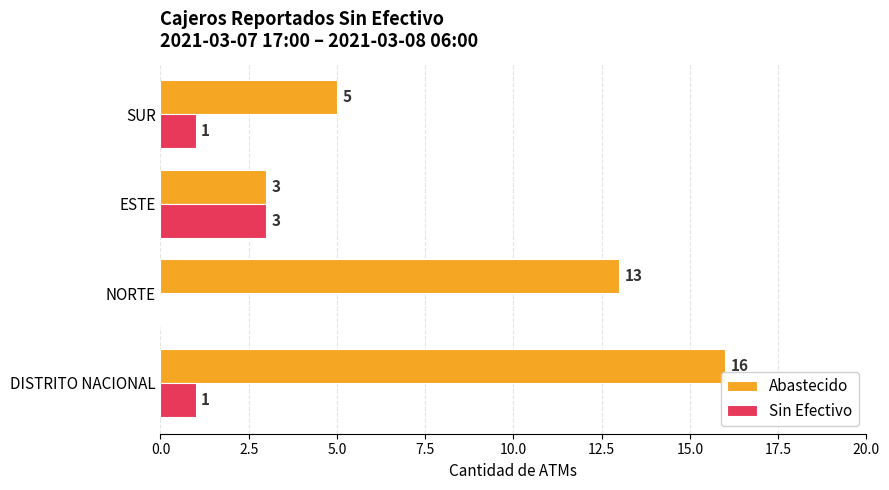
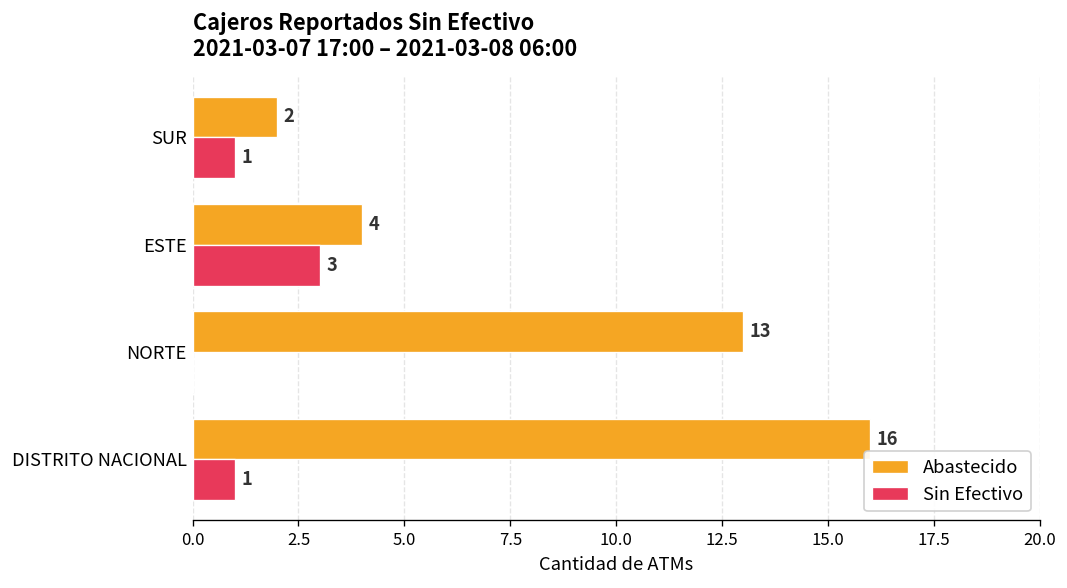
Abastecido, SUR: 5 -> 2
Abastecido, ESTE: 3 -> 4
